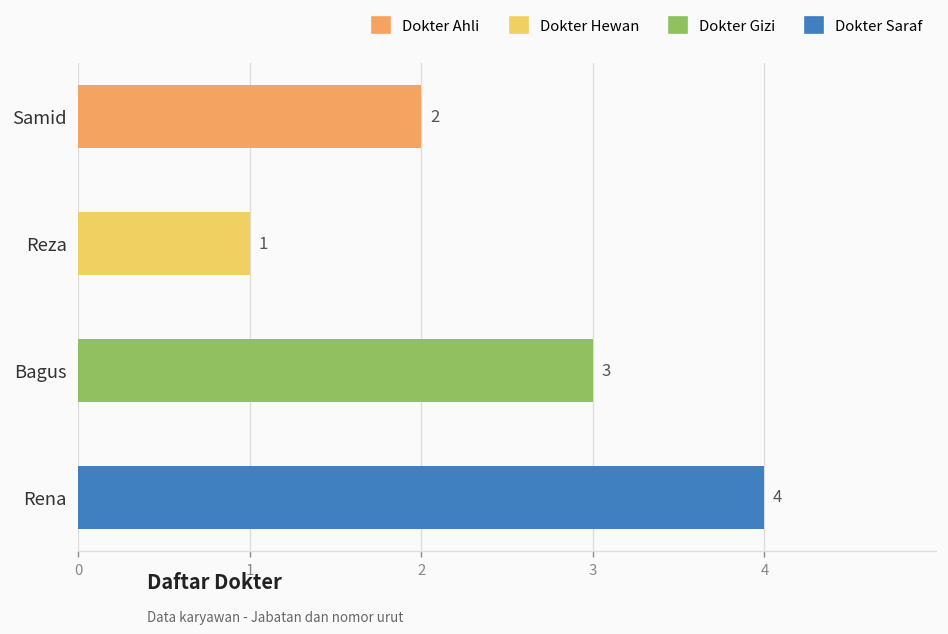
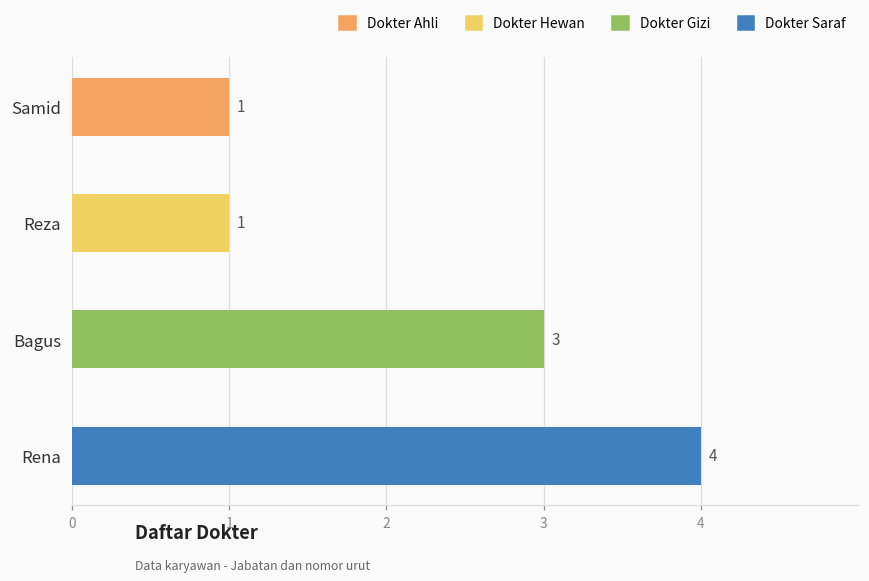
Samid: 2 -> 1
